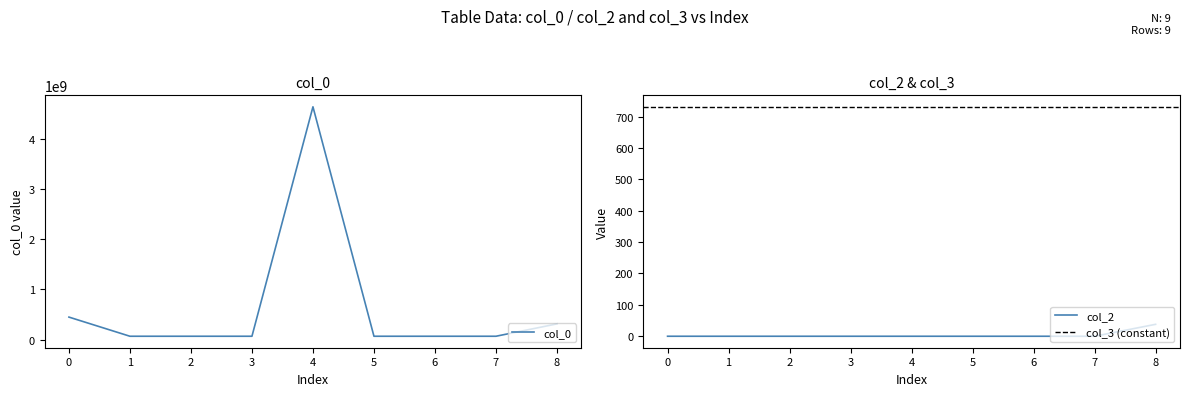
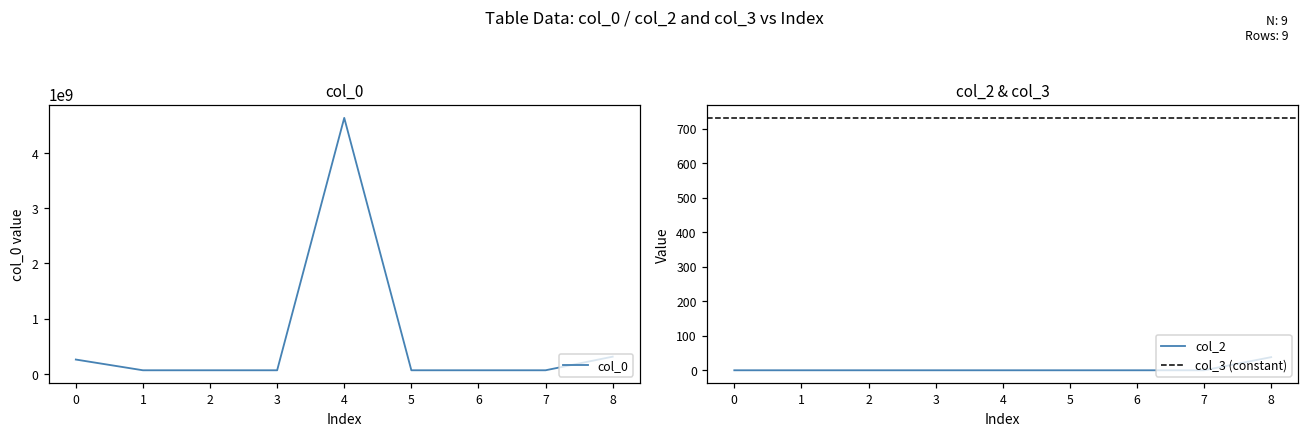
col_0, 0: 400000000 -> 300000000
